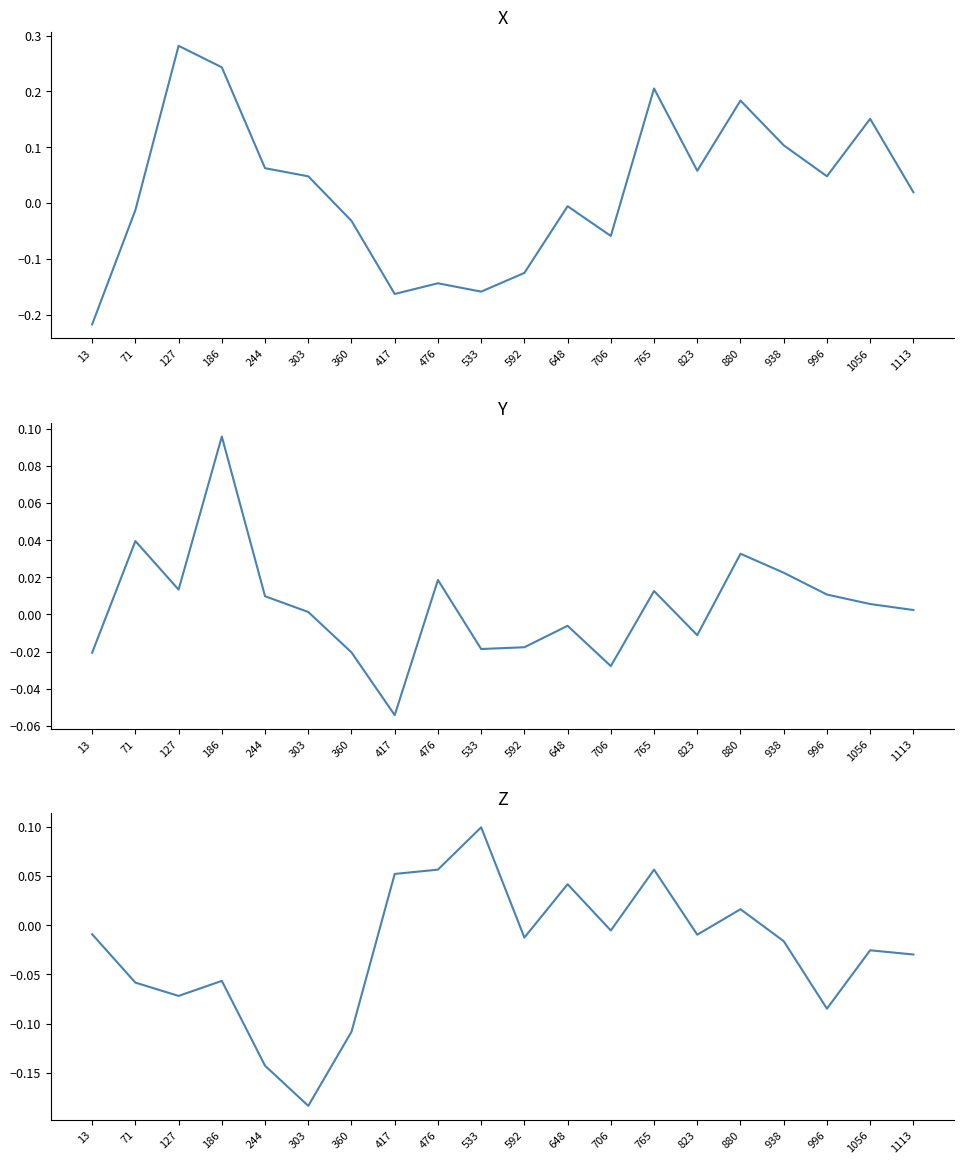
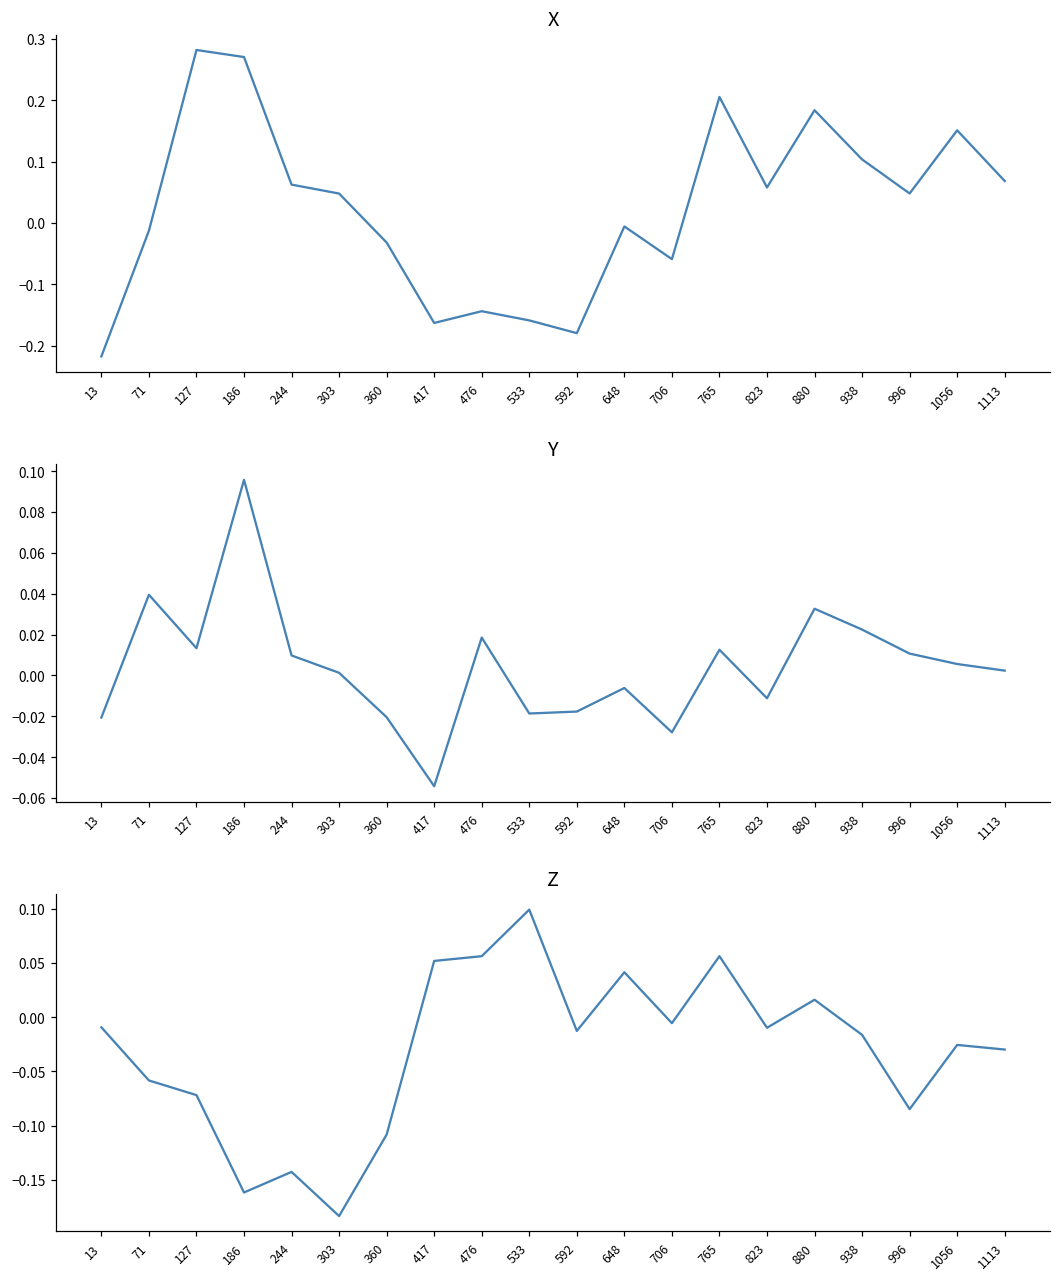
X, 186: 0.24 -> 0.27
X, 592: -0.13 -> -0.18
X, 1113: 0.02 -> 0.07
Z, 186: -0.06 -> -0.16
